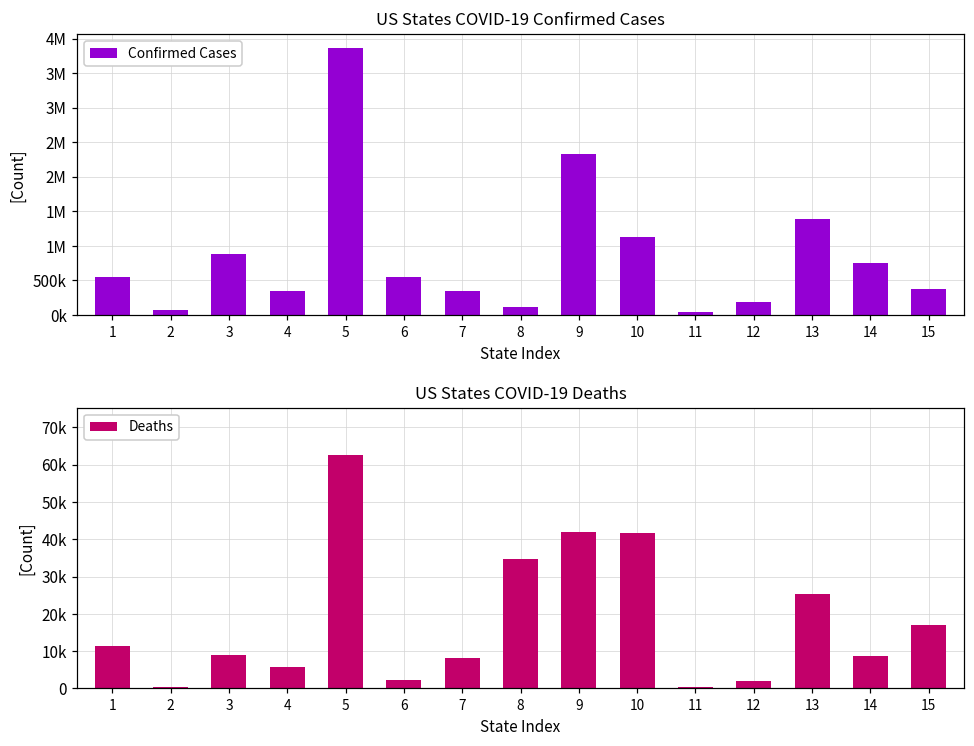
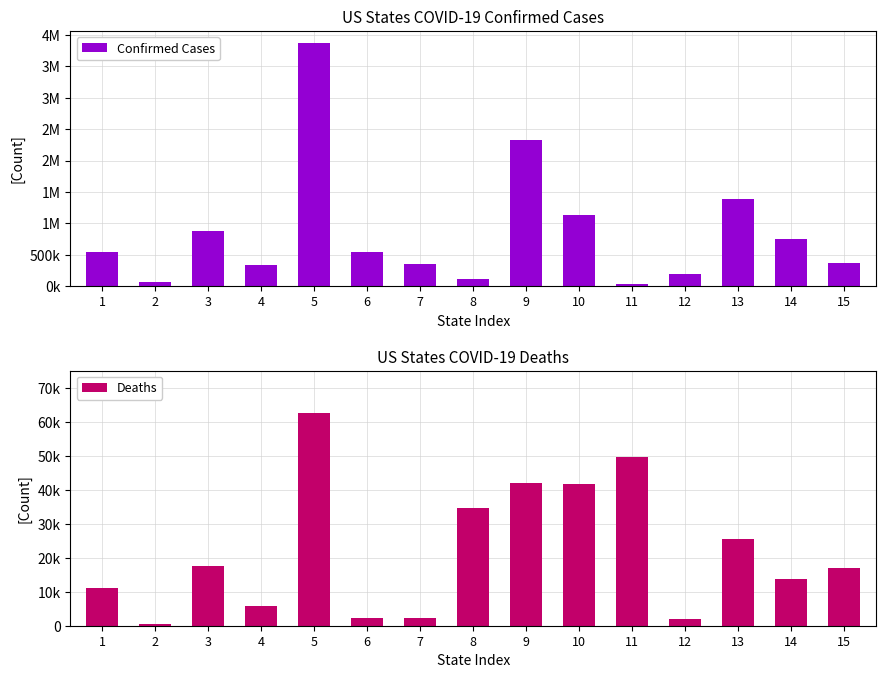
US States COVID-19 Deaths, 3: 9000 -> 18000
US States COVID-19 Deaths, 7: 8000 -> 2000
US States COVID-19 Deaths, 11: 1000 -> 50000
US States COVID-19 Deaths, 14: 9000 -> 14000
